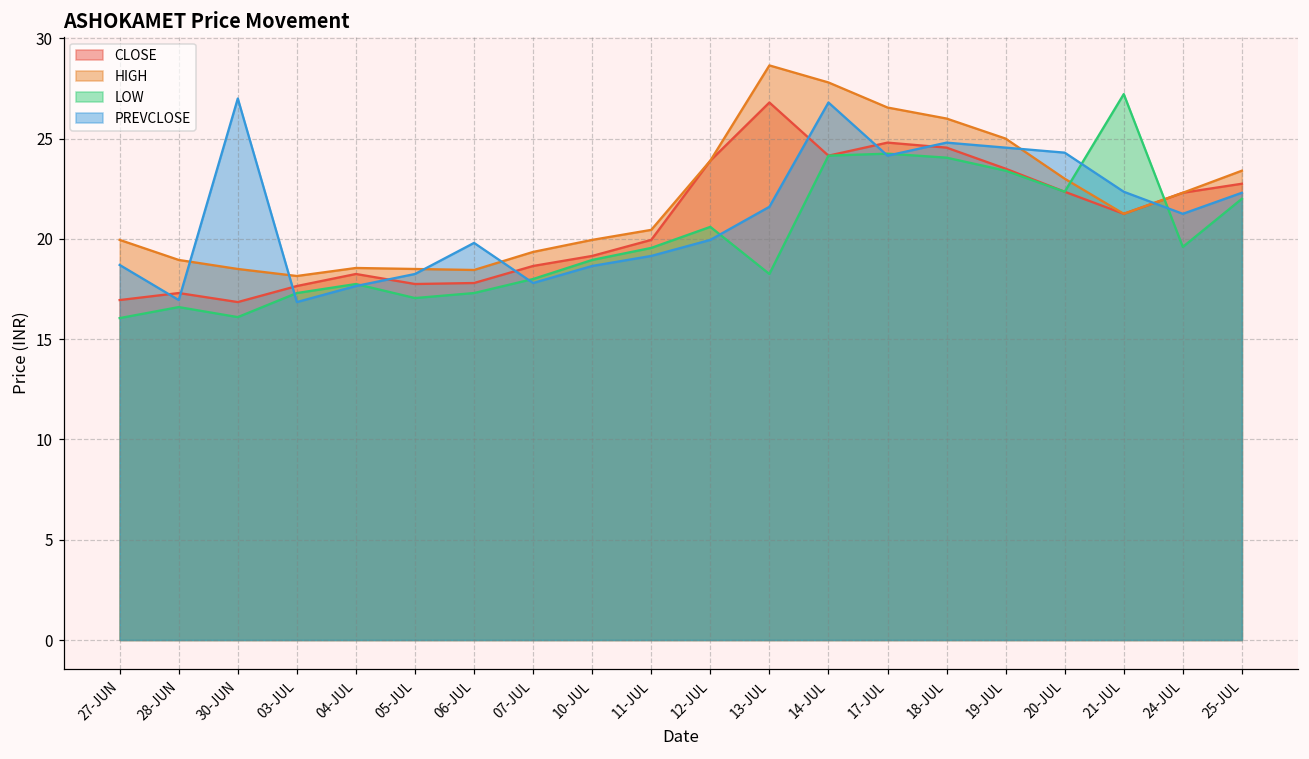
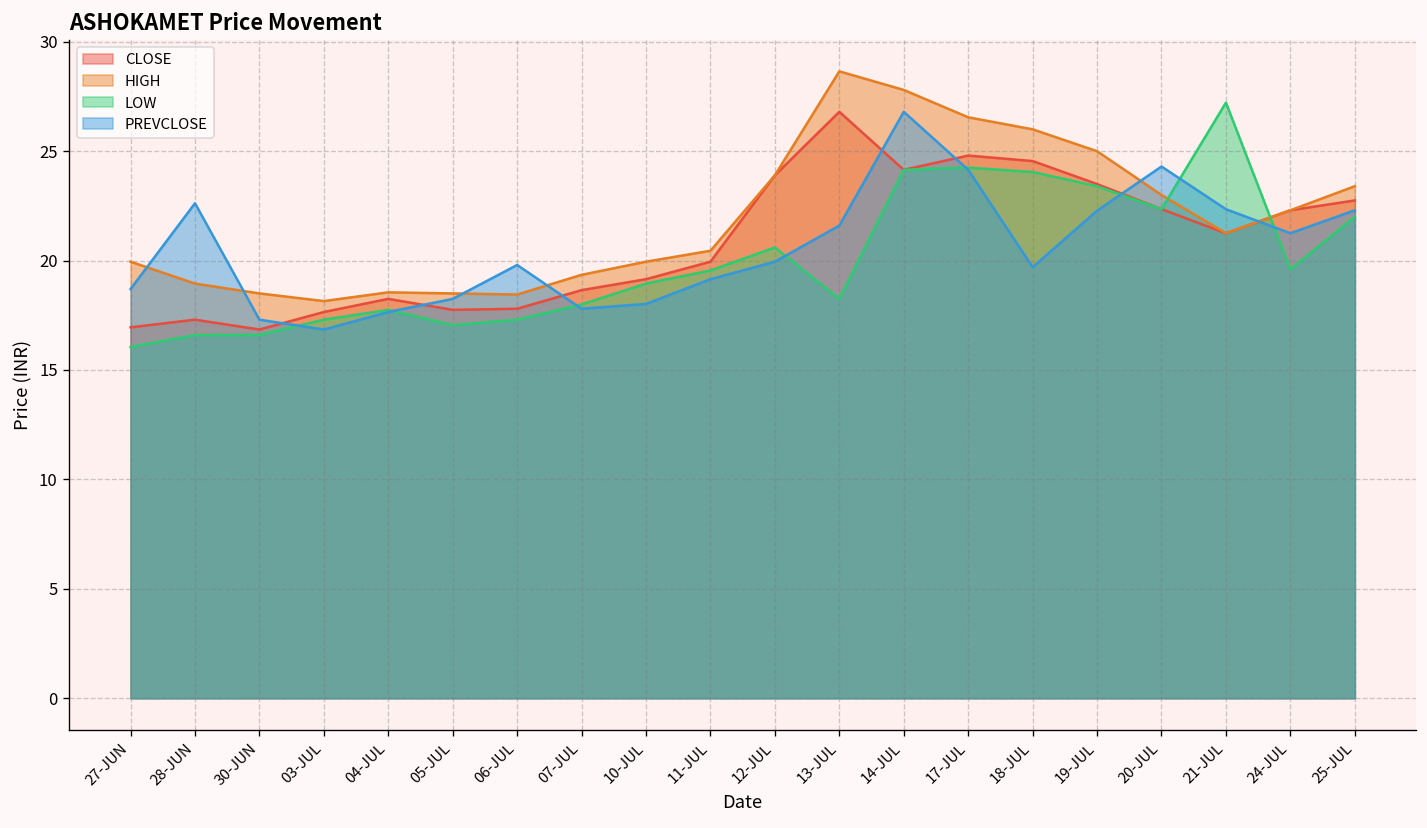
PREVCLOSE, 28-JUN: 17.0 -> 22.6
LOW, 30-JUN: 16.1 -> 16.6
PREVCLOSE, 30-JUN: 27.0 -> 17.3
PREVCLOSE, 10-JUL: 18.7 -> 18.0
PREVCLOSE, 18-JUL: 24.8 -> 19.7
PREVCLOSE, 19-JUL: 24.6 -> 22.3
